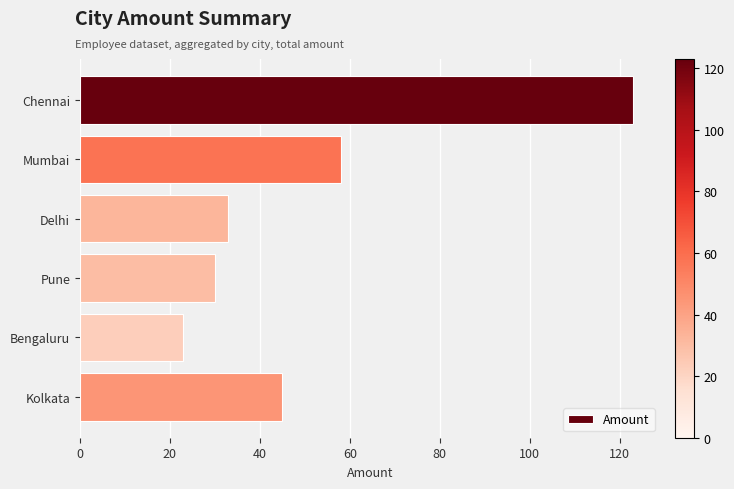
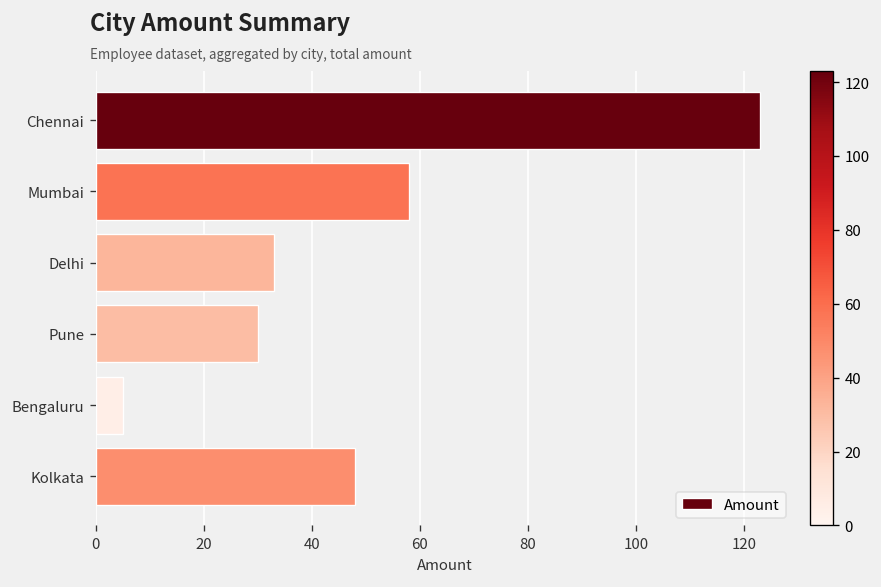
Bengaluru: 23 -> 5
Kolkata: 45 -> 48
